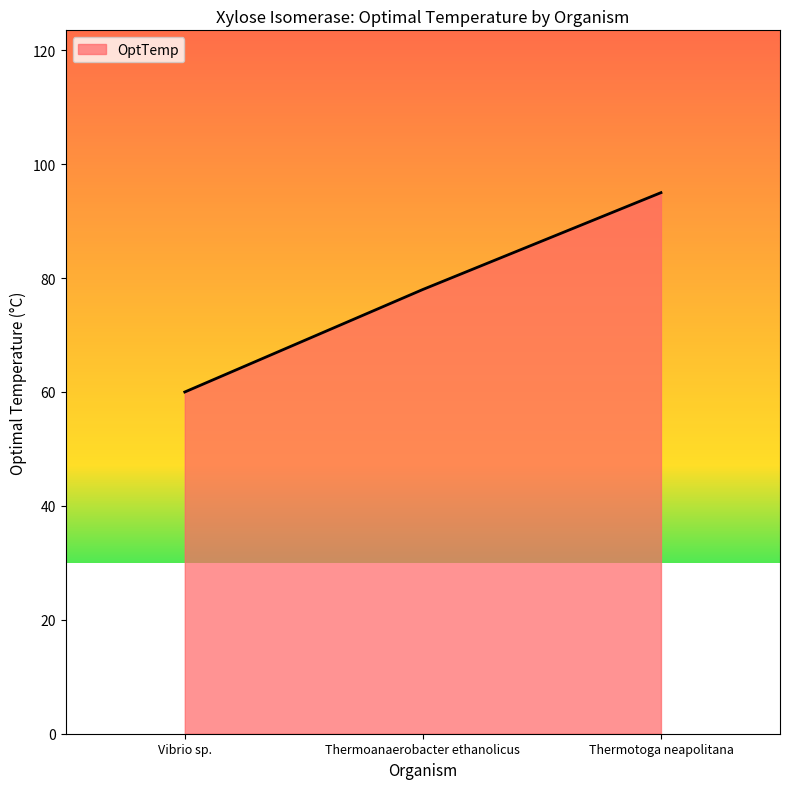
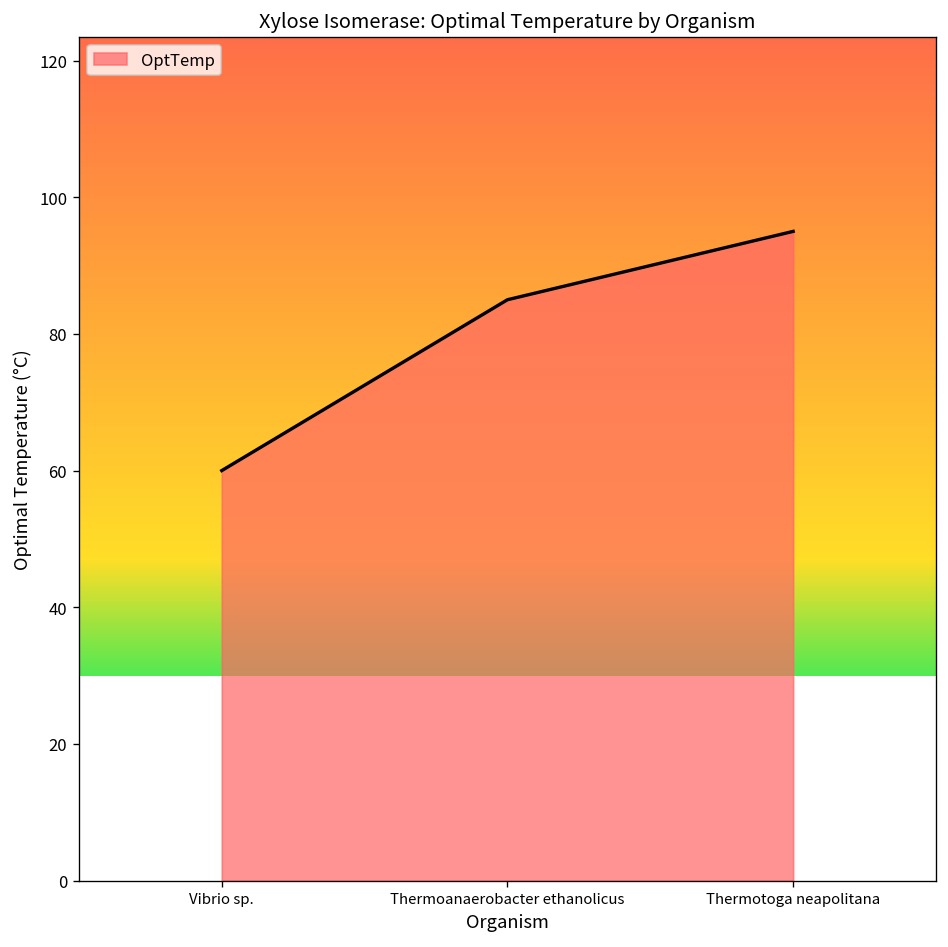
Thermoanaerobacter ethanolicus: 78 -> 85
